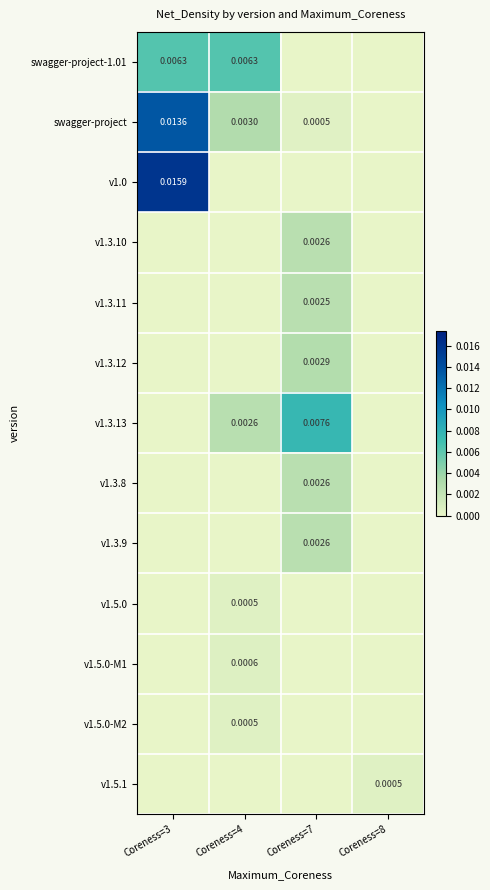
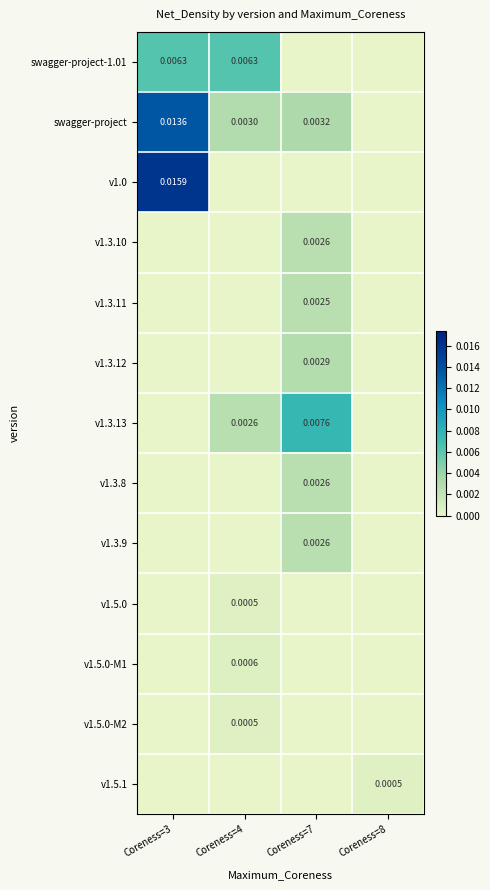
swagger-project, Coreness=7: 0.0005 -> 0.0032
